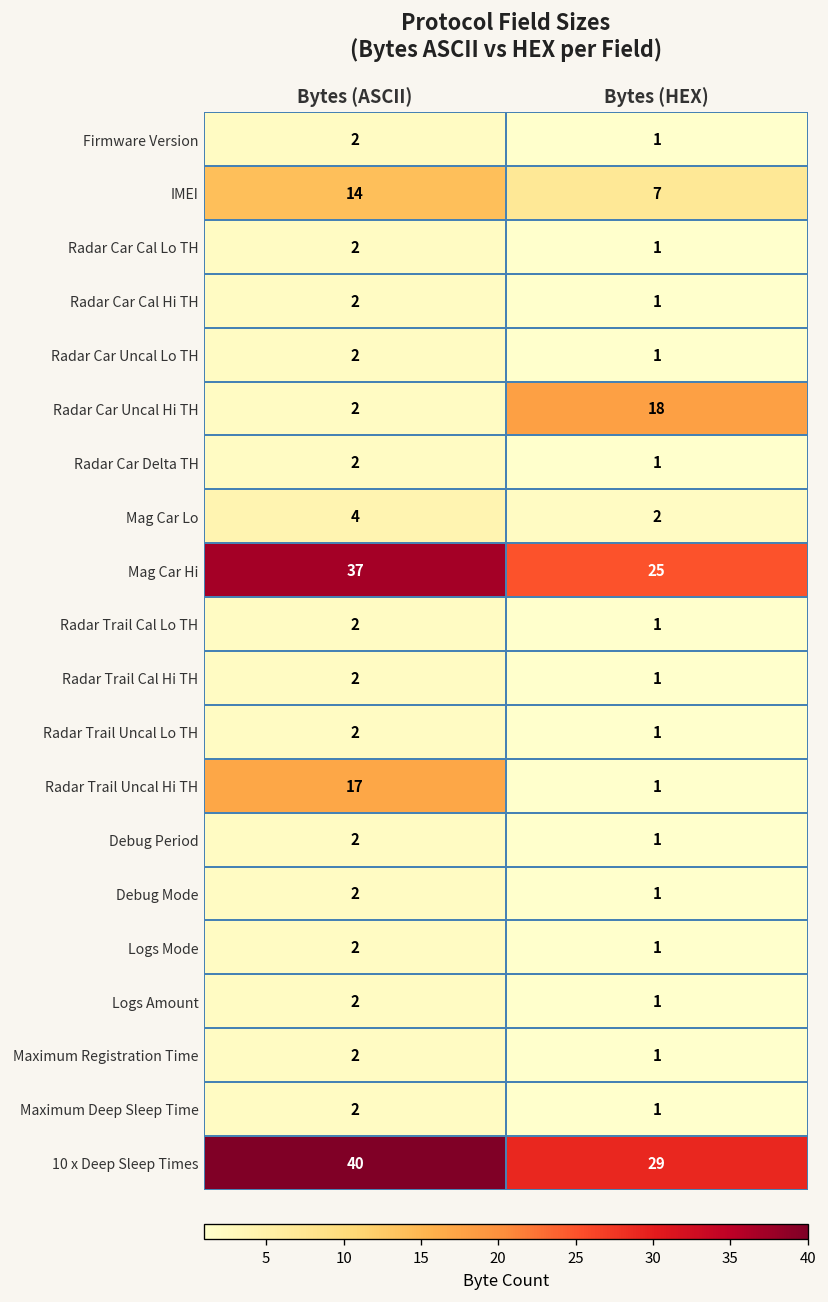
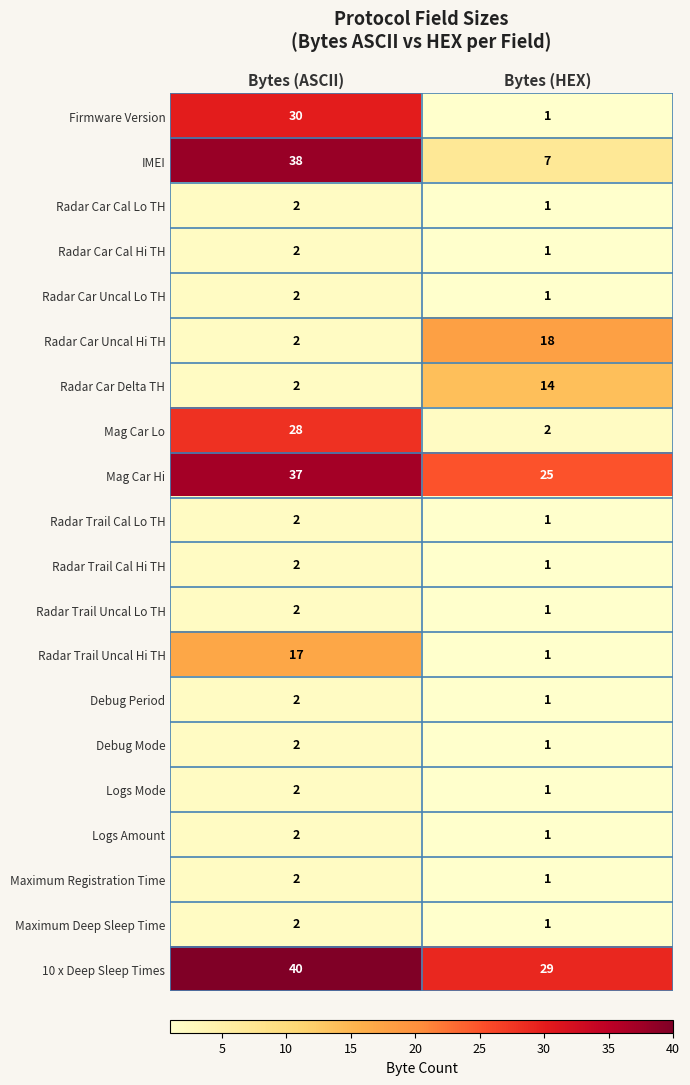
Firmware Version, Bytes (ASCII): 2 -> 30
IMEI, Bytes (ASCII): 14 -> 38
Radar Car Delta TH, Bytes (HEX): 1 -> 14
Mag Car Lo, Bytes (ASCII): 4 -> 28
